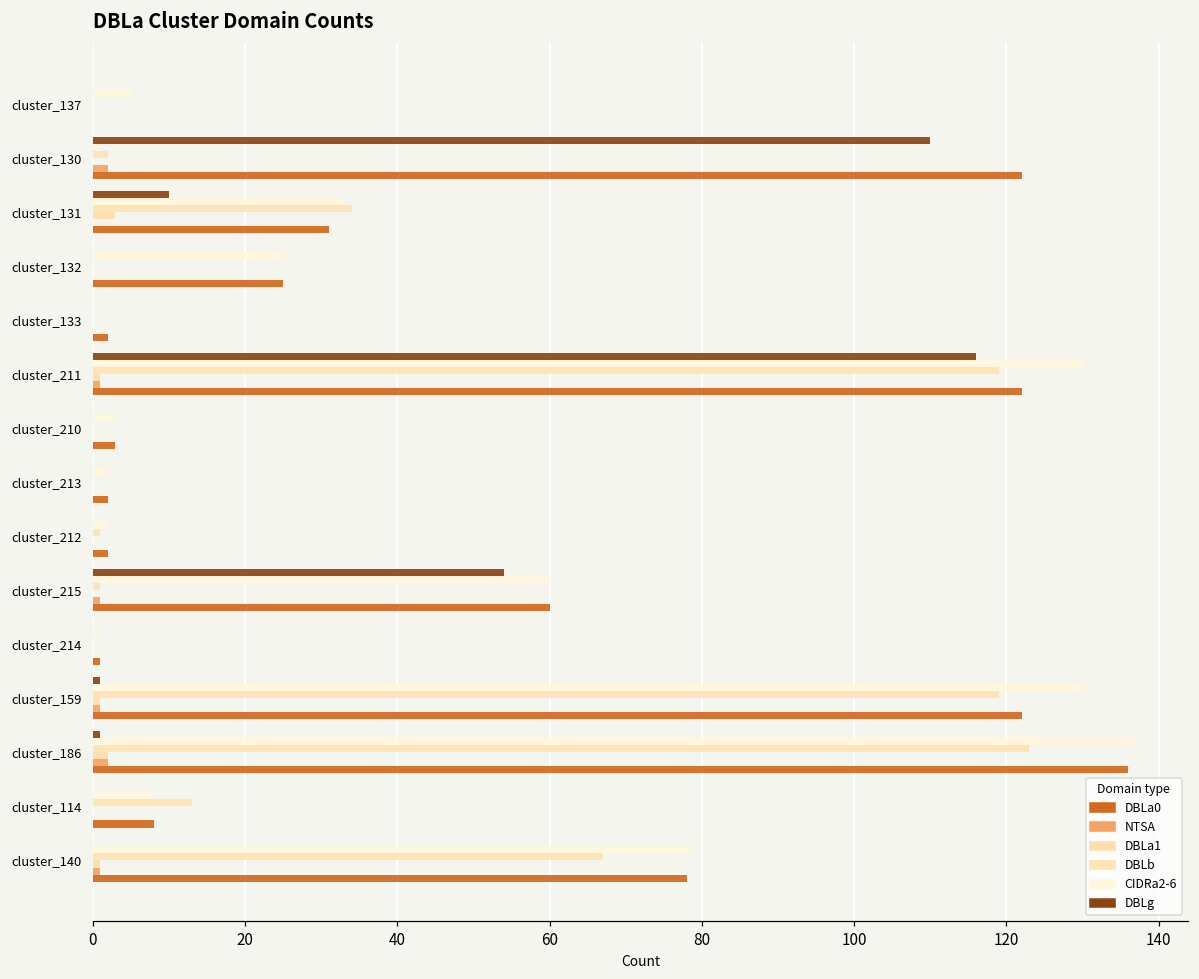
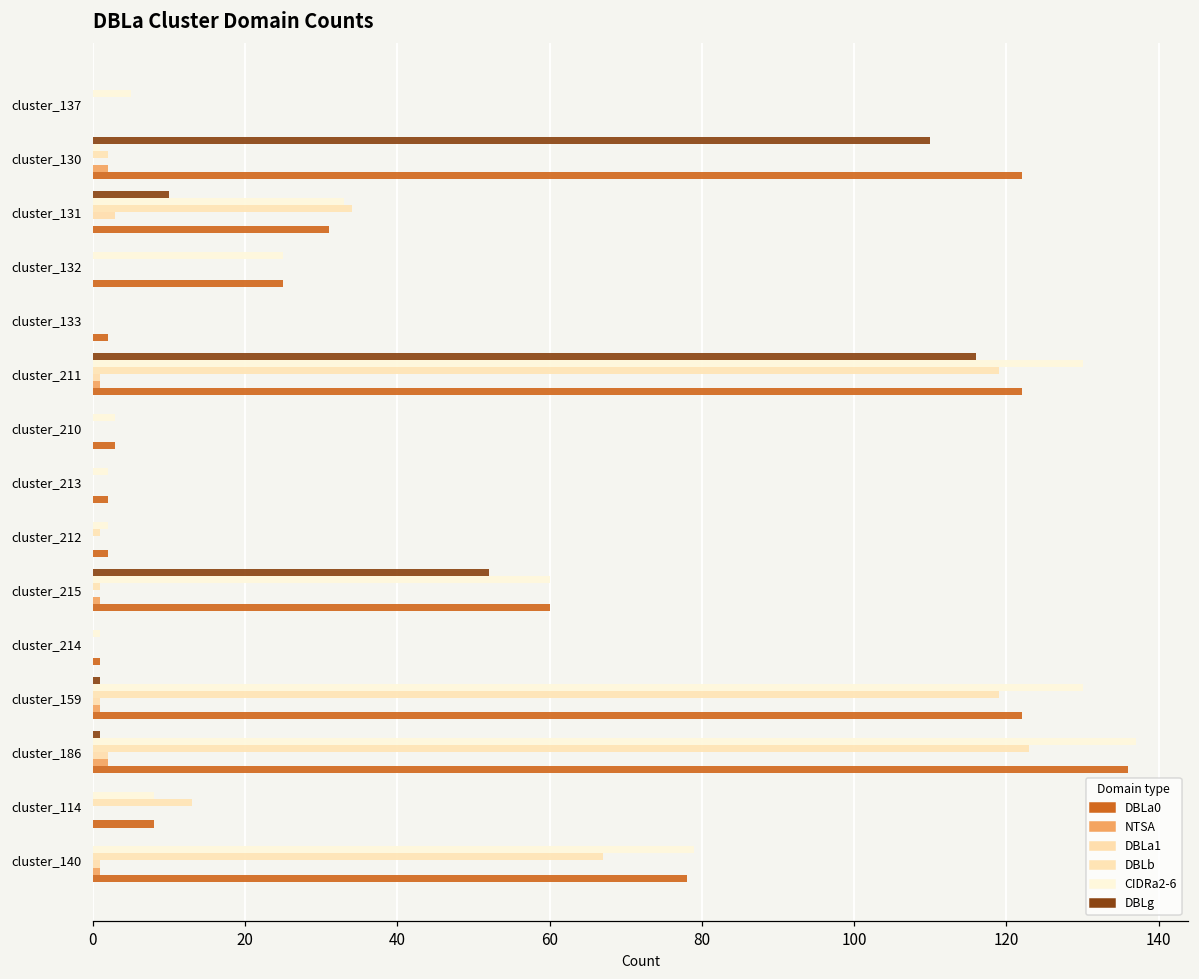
DBLg, cluster_215: 54 -> 52
